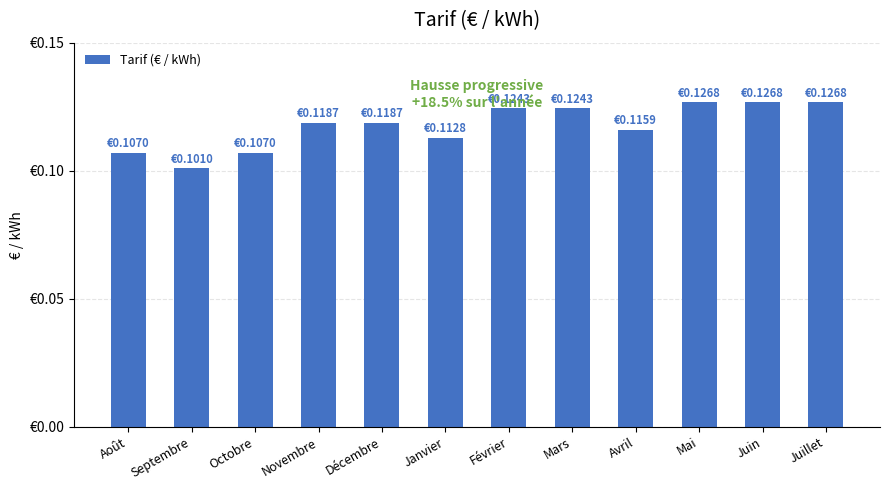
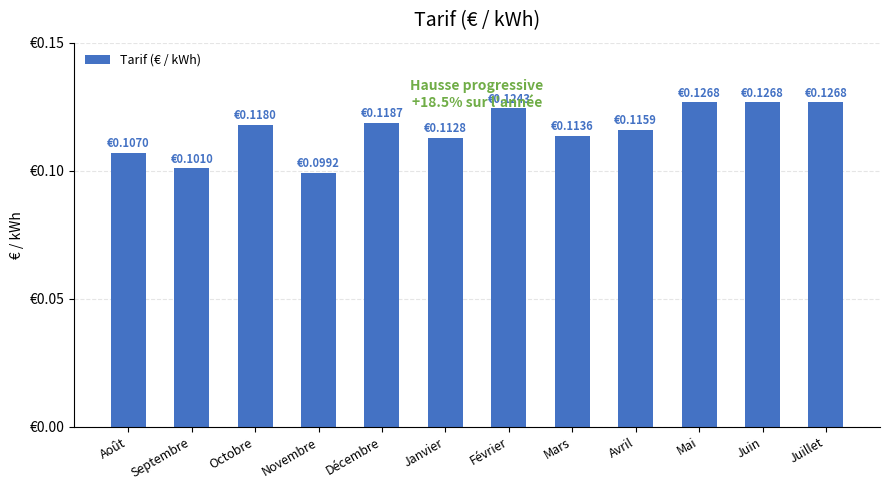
Octobre: €0.1070 -> €0.1180
Novembre: €0.1187 -> €0.0992
Mars: €0.1243 -> €0.1136
